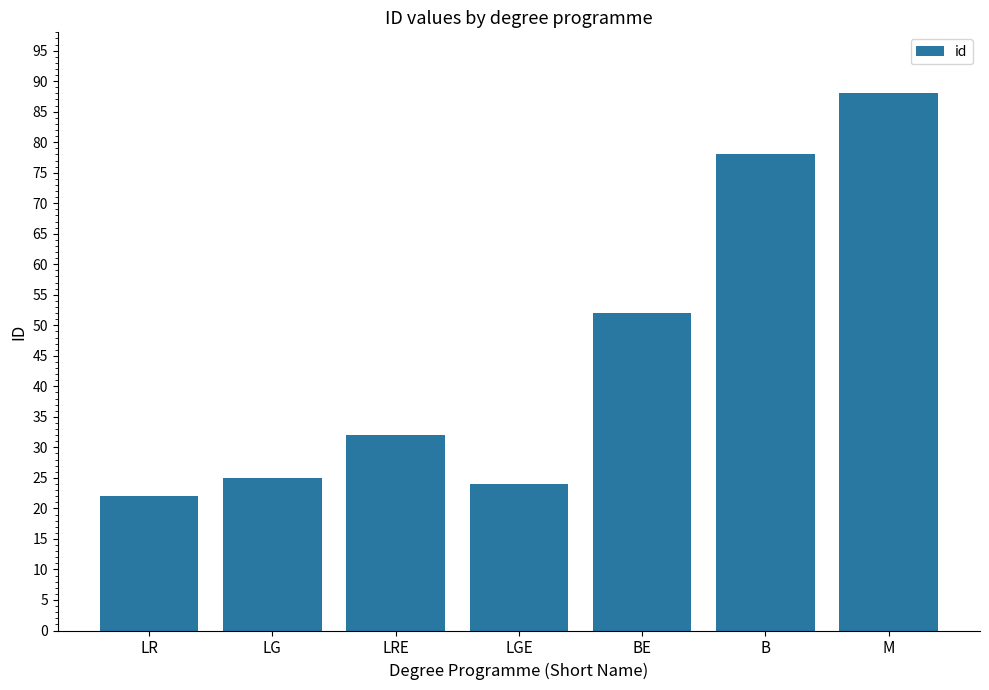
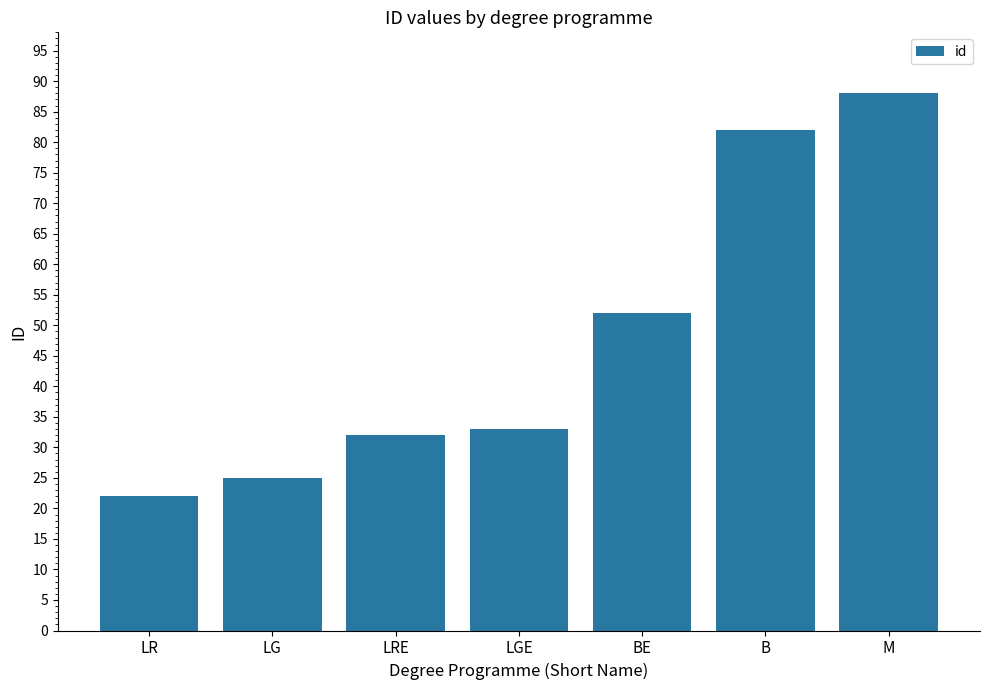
LGE: 24 -> 33
B: 78 -> 82
